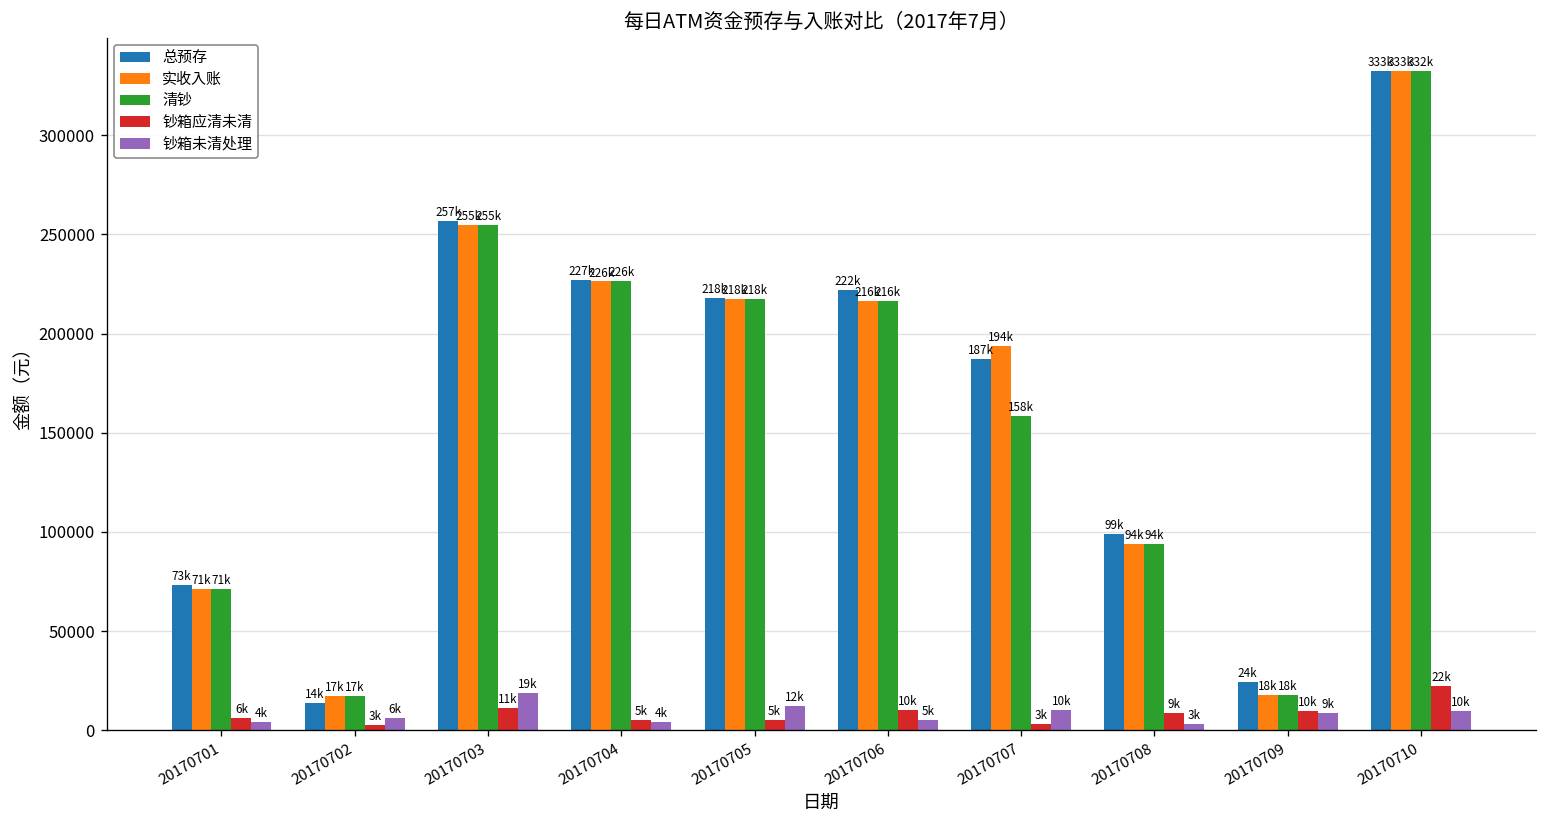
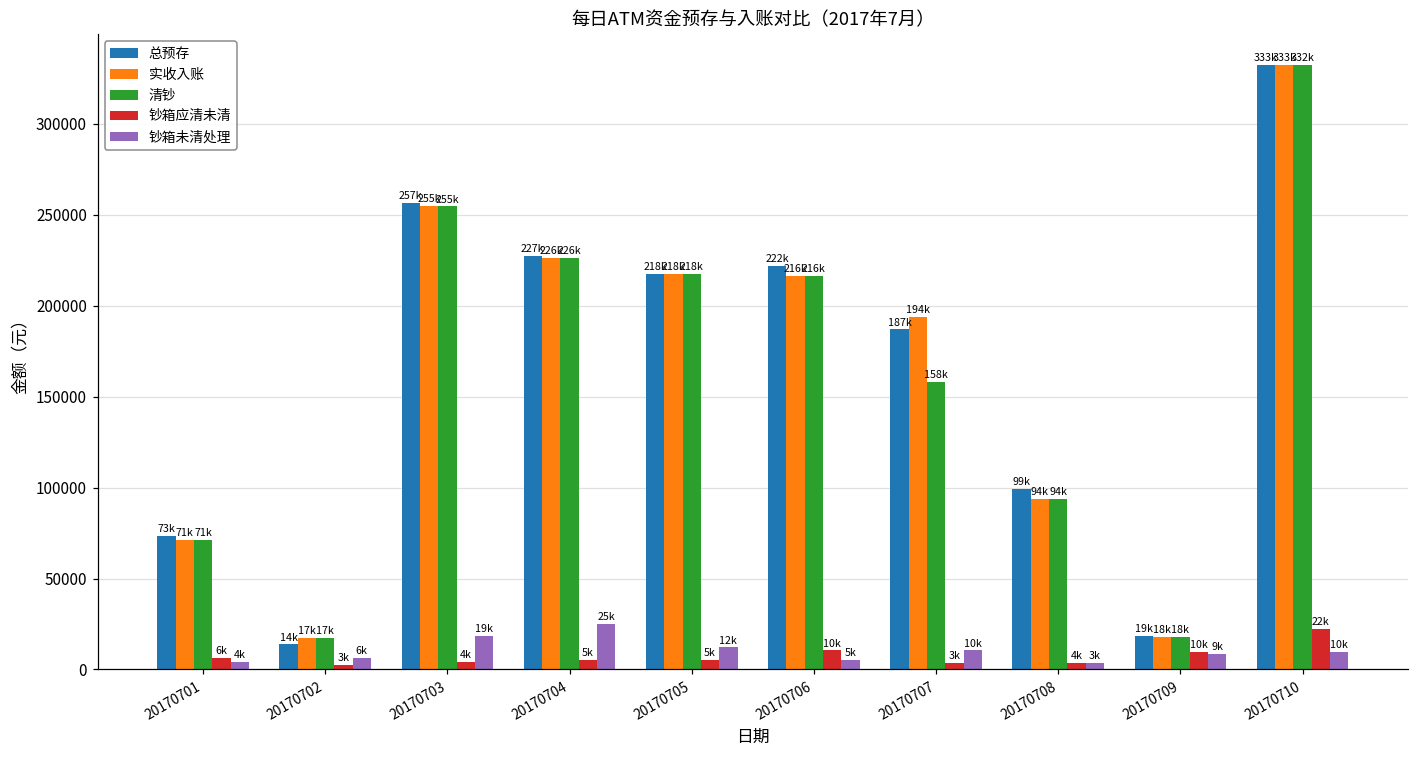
钞箱应清未清, 20170703: 11k -> 4k
钞箱未清处理, 20170704: 4k -> 25k
钞箱应清未清, 20170708: 9k -> 4k
总预存, 20170709: 24k -> 19k
